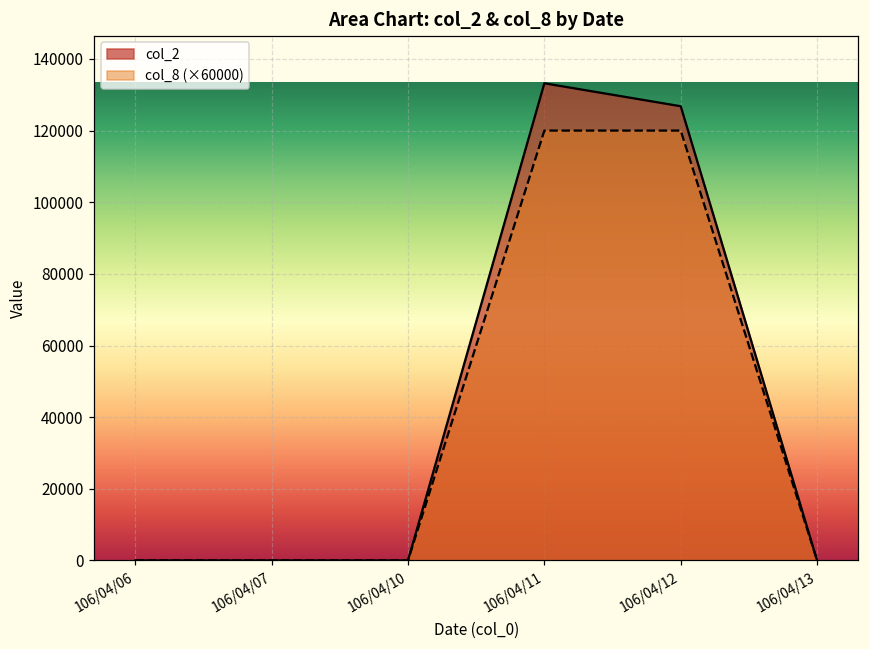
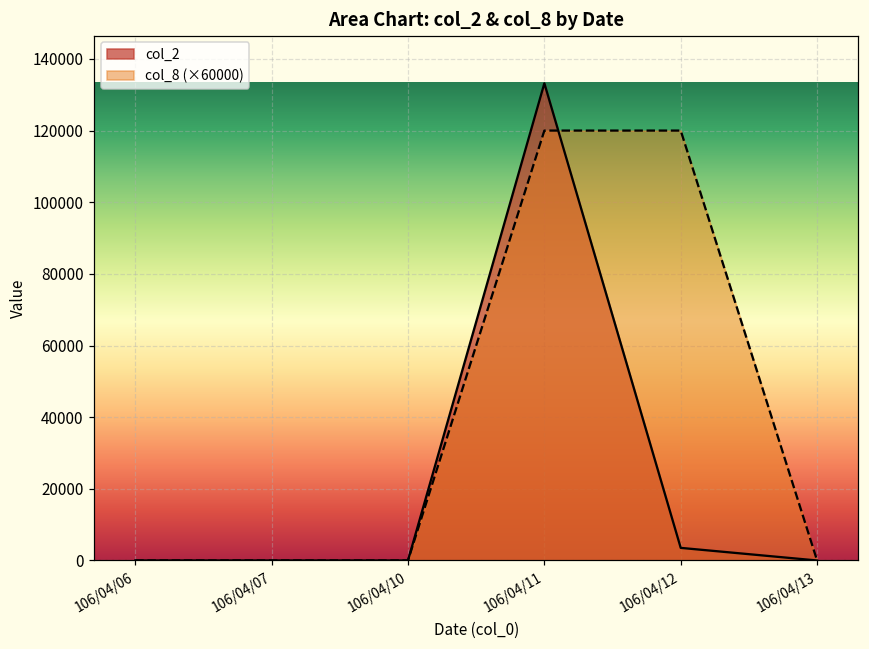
col_2, 106/04/12: 127000 -> 4000
